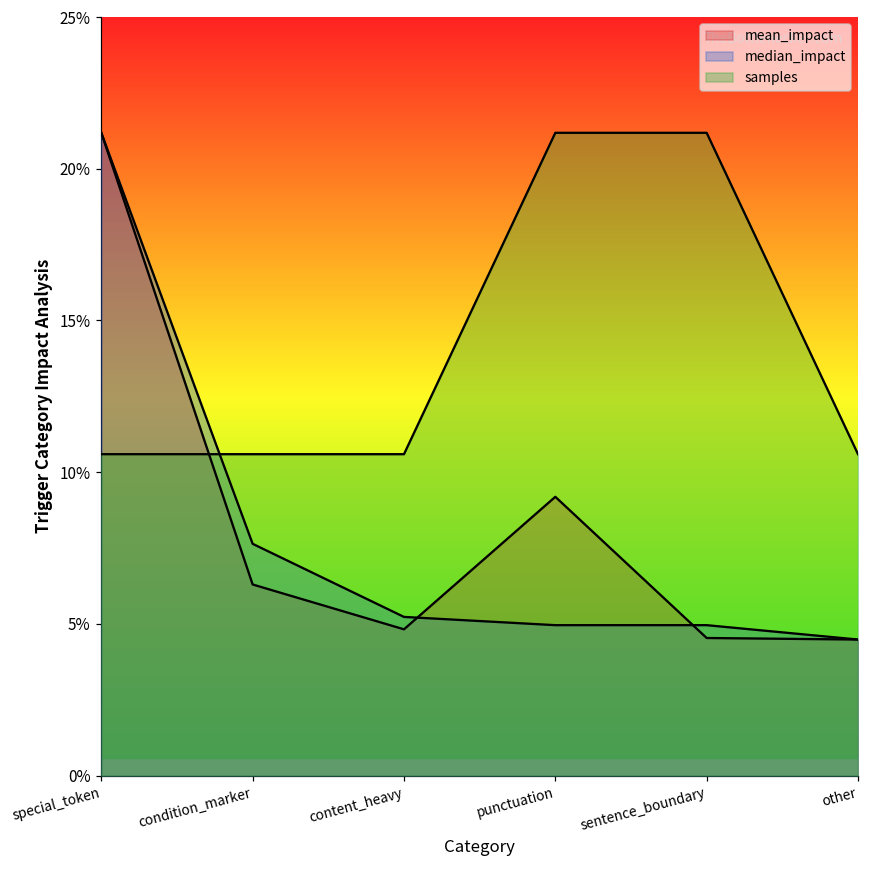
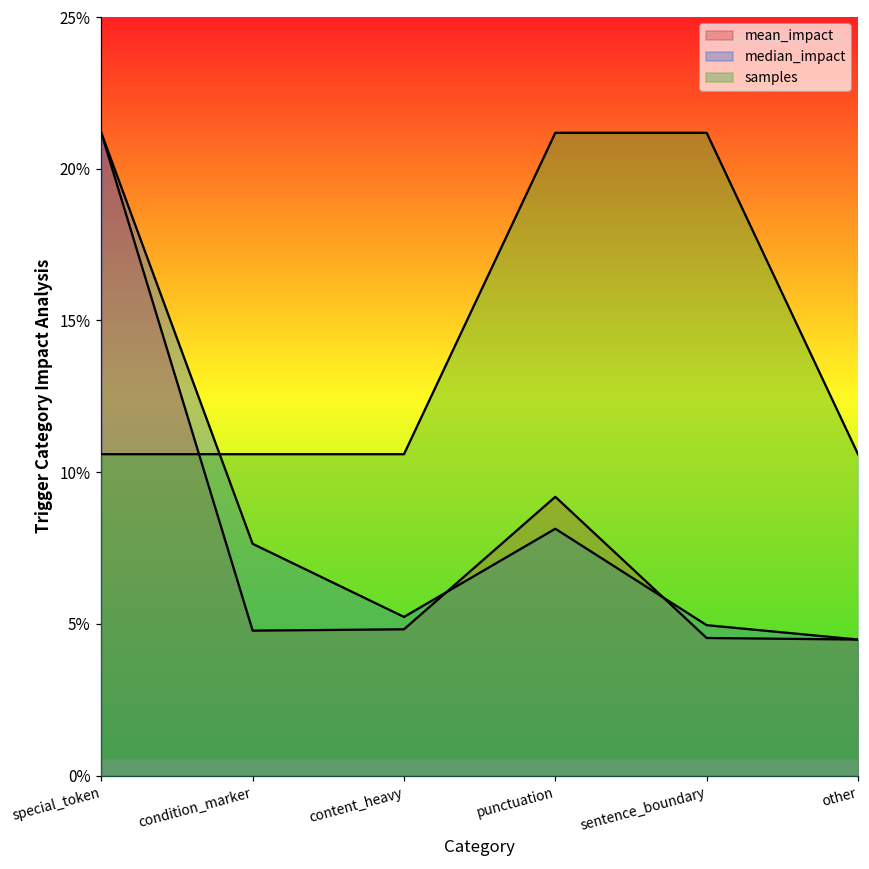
mean_impact, condition_marker: 6.3% -> 4.8%
median_impact, punctuation: 5.0% -> 8.1%
